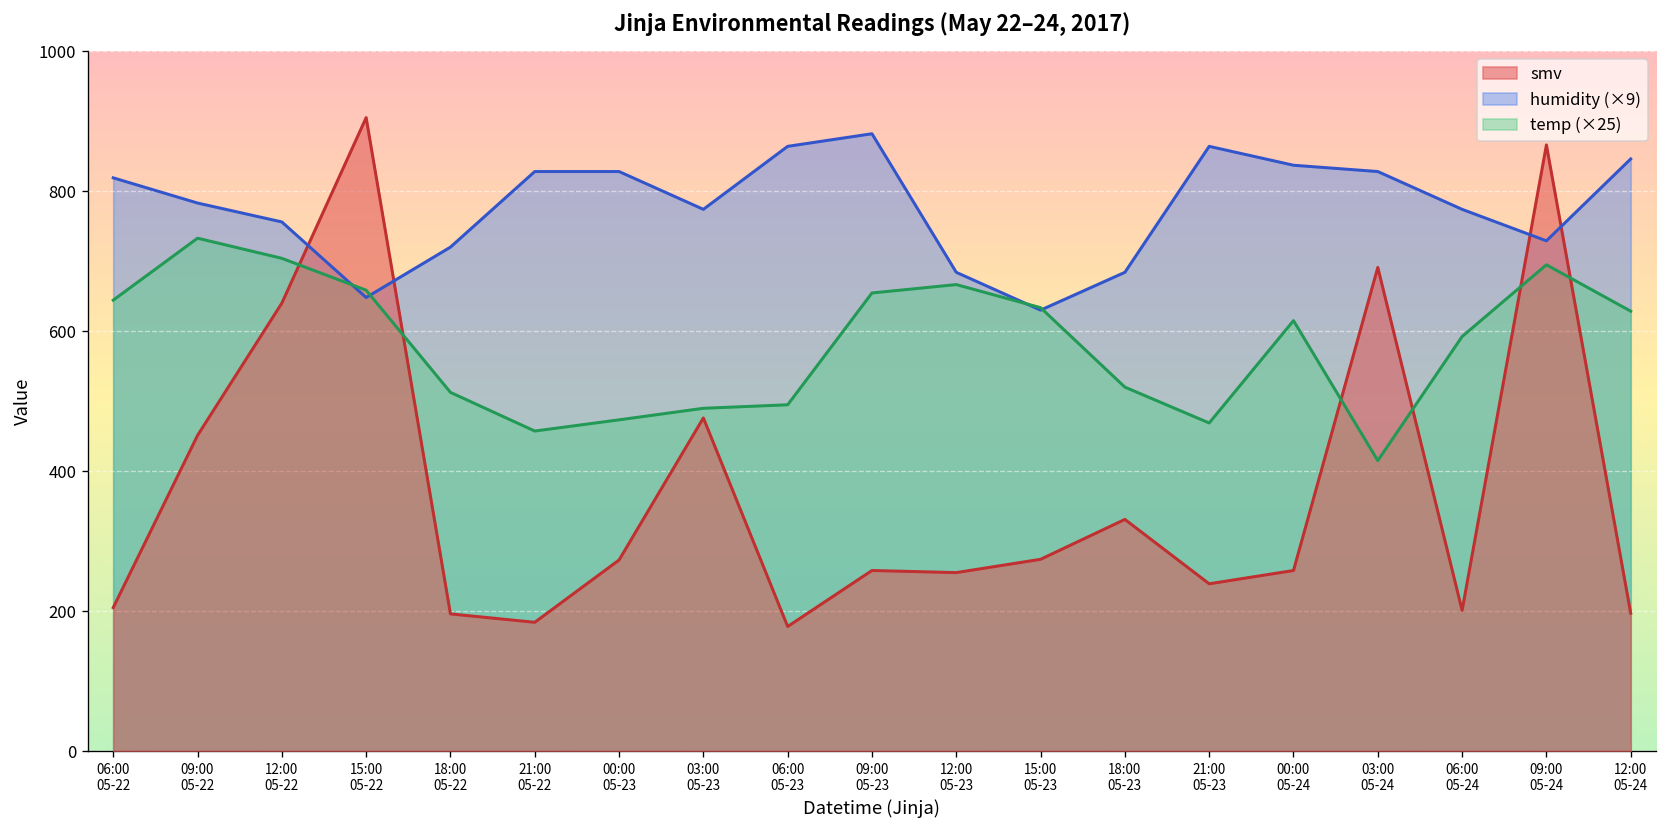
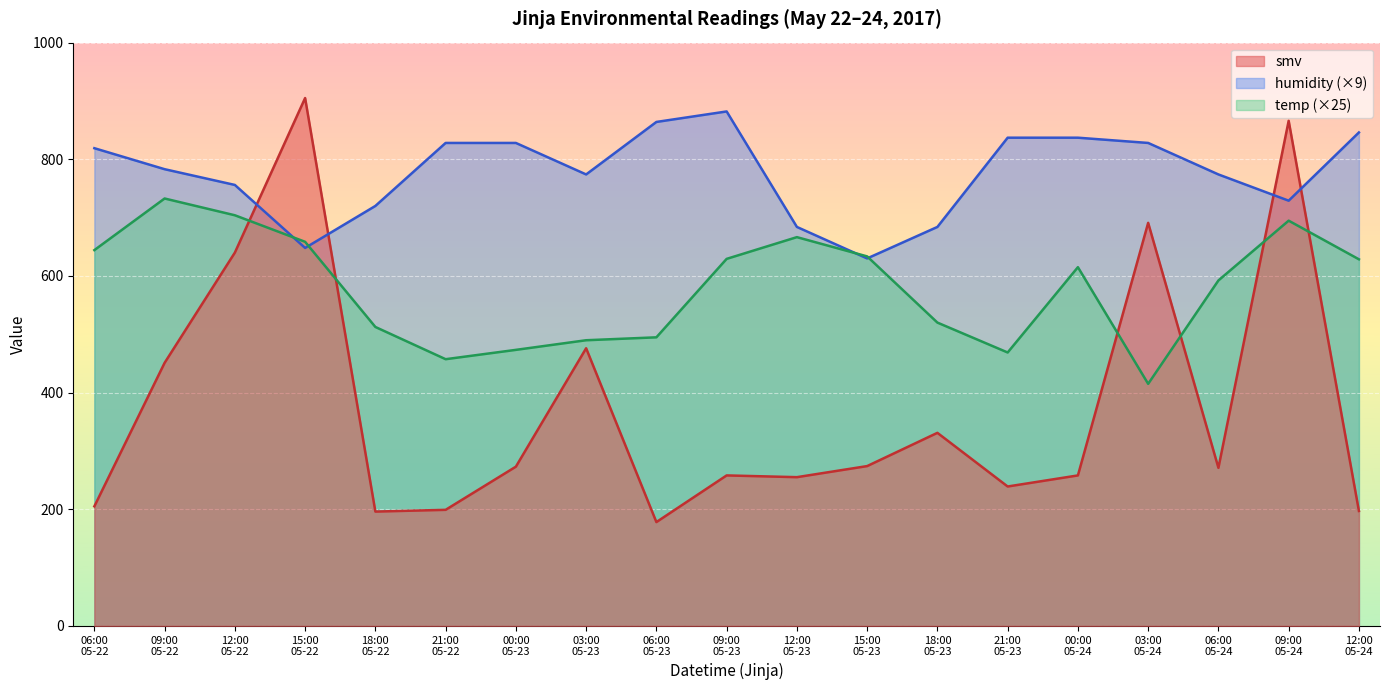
smv, 21:00 05-22: 180 -> 200
temp (×25), 09:00 05-23: 650 -> 630
humidity (×9), 21:00 05-23: 860 -> 840
smv, 06:00 05-24: 200 -> 270
